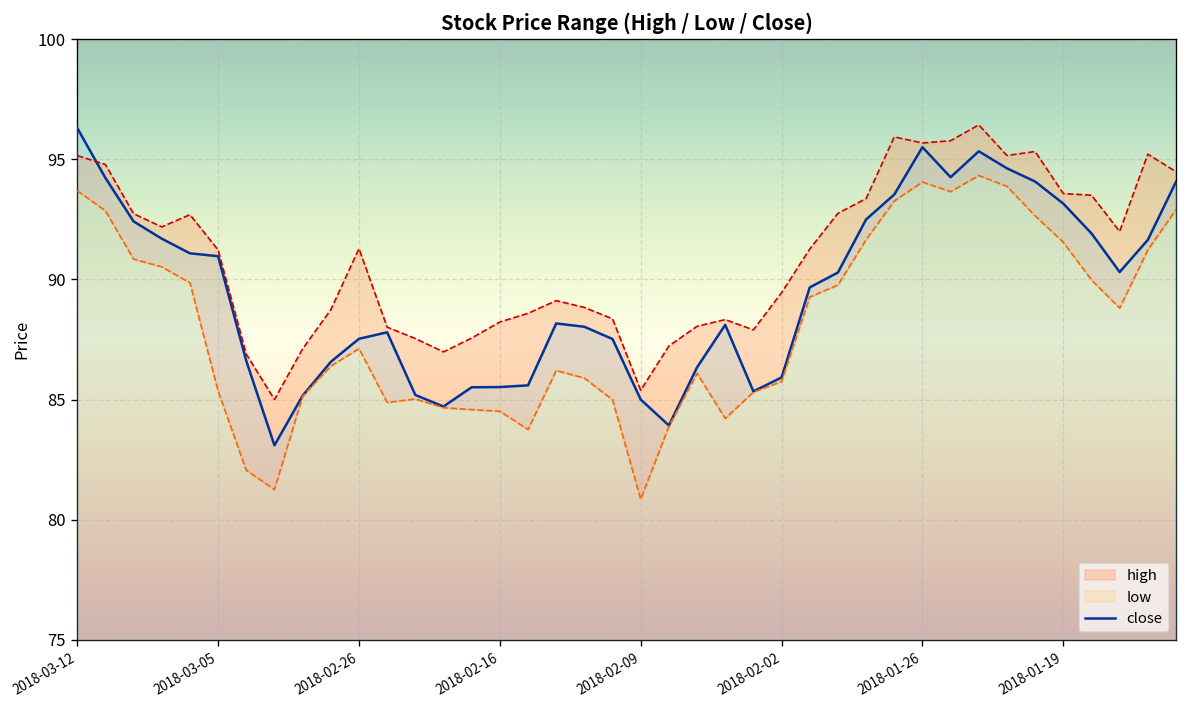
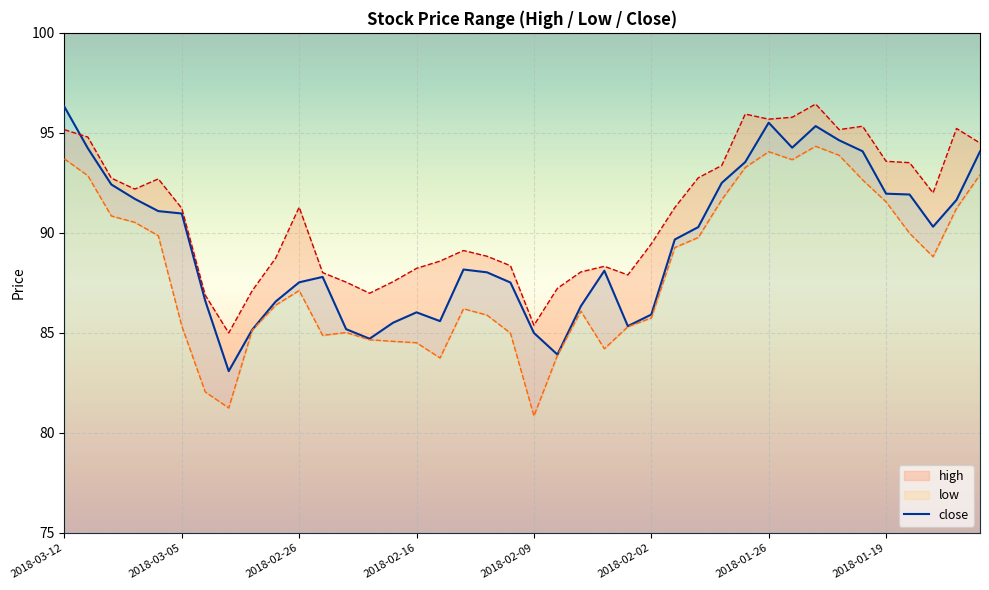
close, 2018-02-16: 85.5 -> 86.0
close, 2018-01-19: 93.2 -> 92.0
